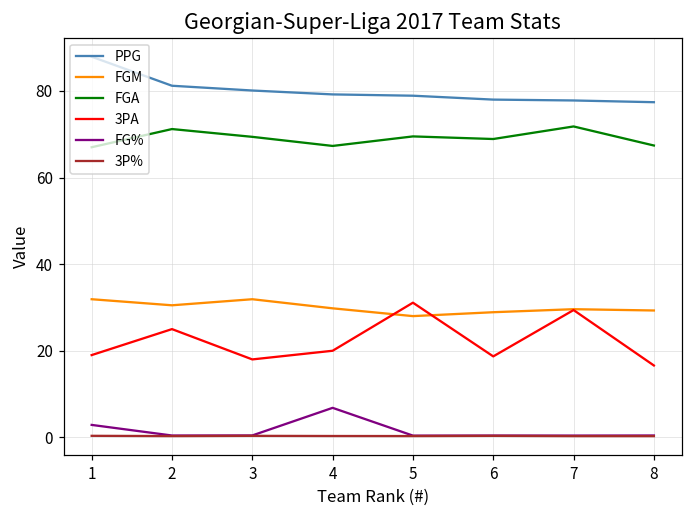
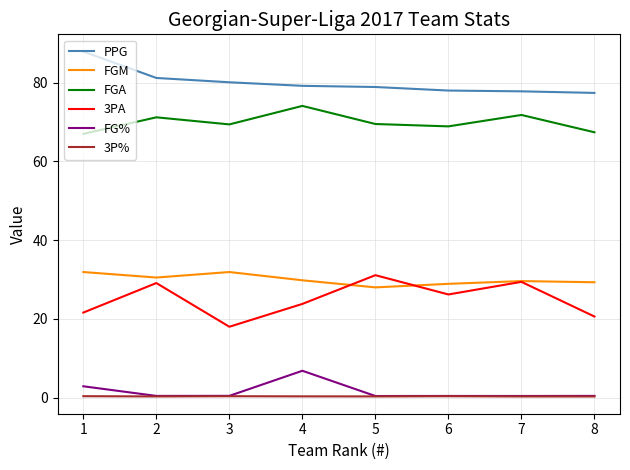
3PA, 1: 19 -> 22
3PA, 2: 25 -> 29
FGA, 4: 67 -> 74
3PA, 4: 20 -> 24
3PA, 6: 19 -> 26
3PA, 8: 17 -> 21
